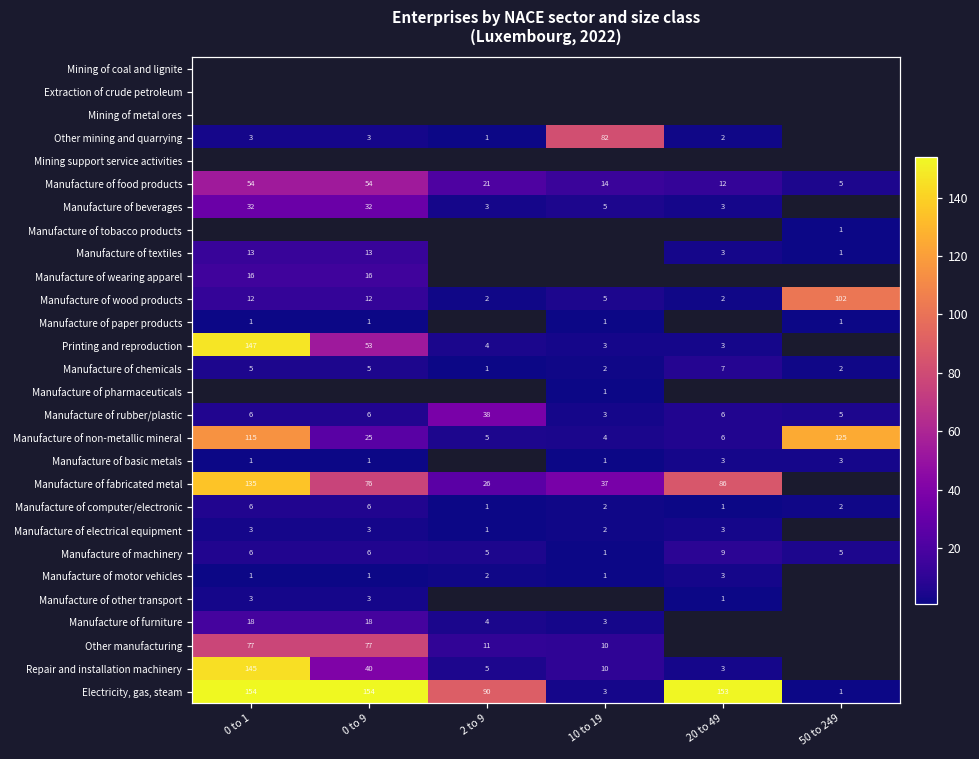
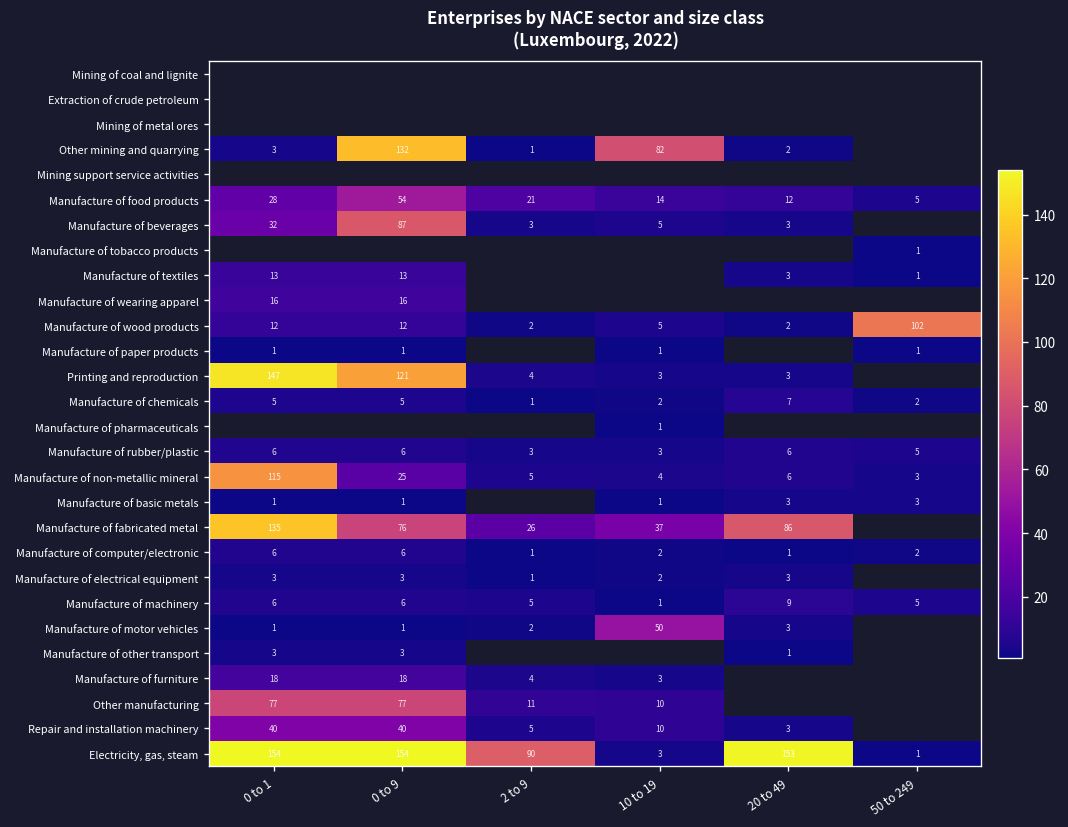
Other mining and quarrying, 0 to 9: 3 -> 132
Manufacture of food products, 0 to 1: 54 -> 28
Manufacture of beverages, 0 to 9: 32 -> 87
Printing and reproduction, 0 to 9: 53 -> 121
Manufacture of rubber/plastic, 2 to 9: 38 -> 3
Manufacture of non-metallic mineral, 50 to 249: 125 -> 3
Manufacture of motor vehicles, 10 to 19: 1 -> 50
Repair and installation machinery, 0 to 1: 145 -> 40
